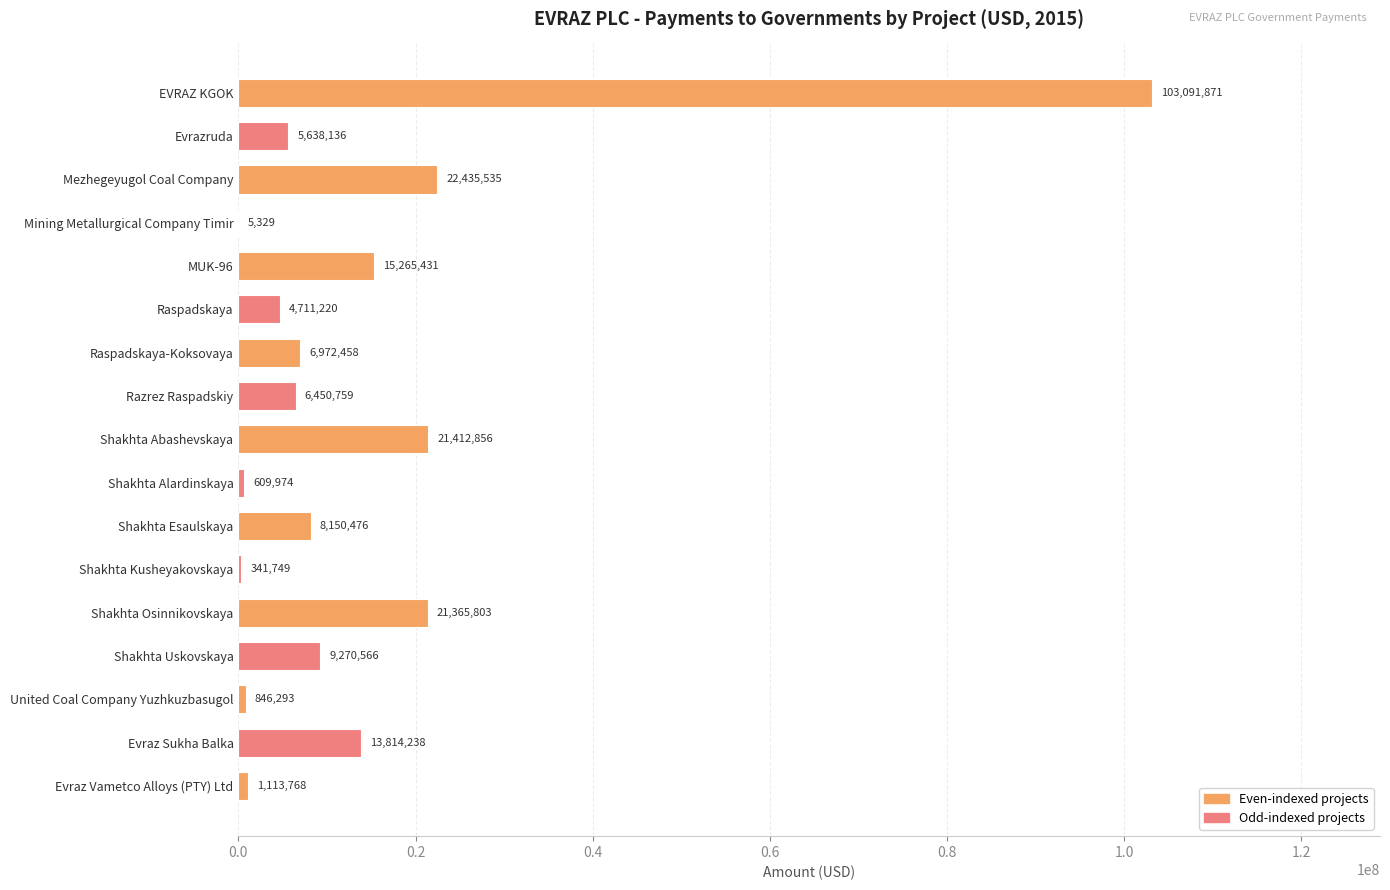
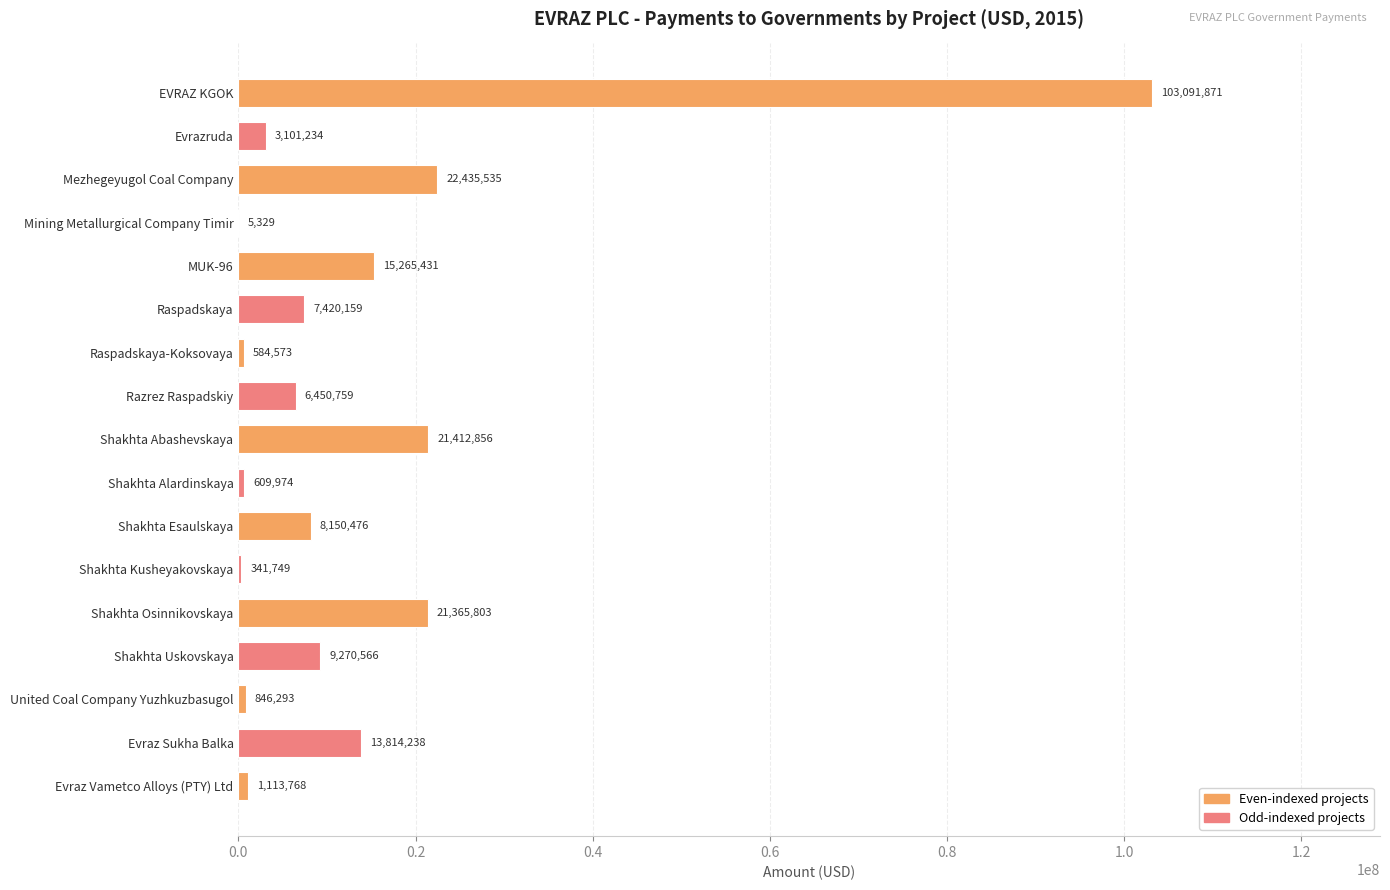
Evrazruda: 5,638,136 -> 3,101,234
Raspadskaya: 4,711,220 -> 7,420,159
Raspadskaya-Koksovaya: 6,972,458 -> 584,573
